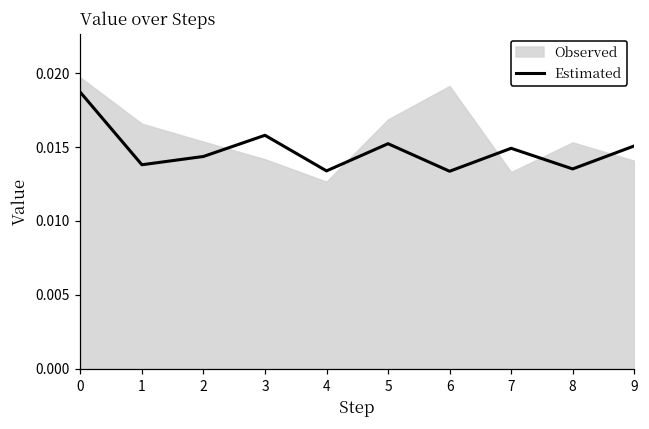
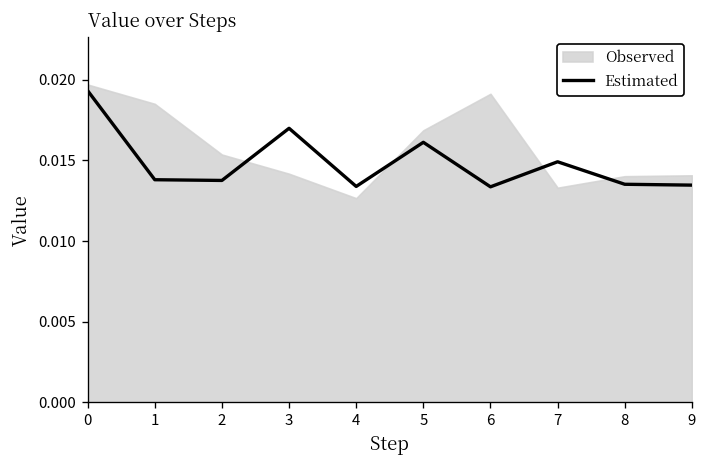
Estimated, 0: 0.0187 -> 0.0193
Observed, 1: 0.0166 -> 0.0185
Estimated, 2: 0.0144 -> 0.0138
Estimated, 3: 0.0158 -> 0.0170
Estimated, 5: 0.0152 -> 0.0161
Observed, 8: 0.0153 -> 0.0140
Estimated, 9: 0.0151 -> 0.0135
